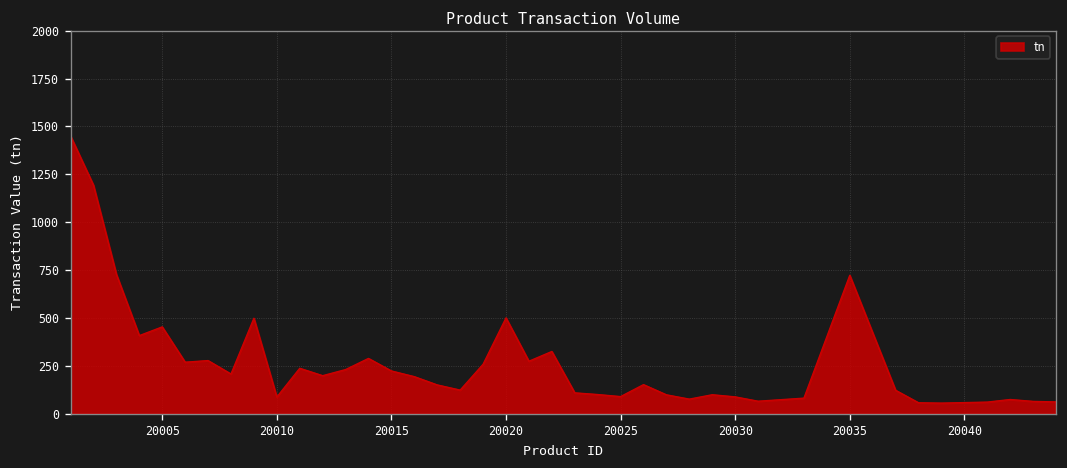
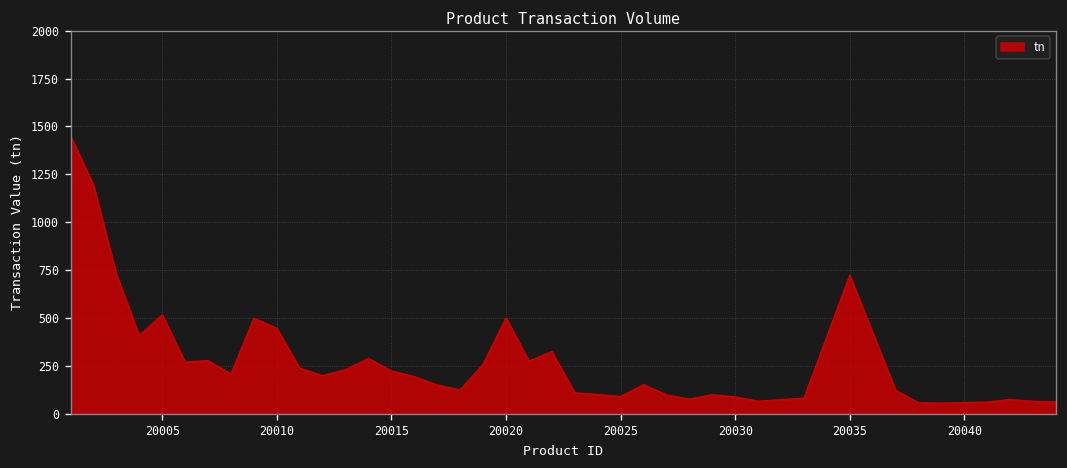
20005: 450 -> 520
20010: 90 -> 450
